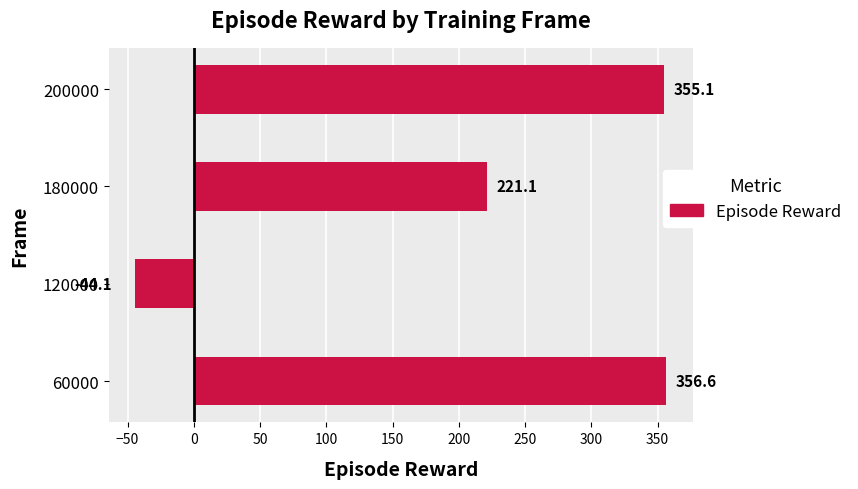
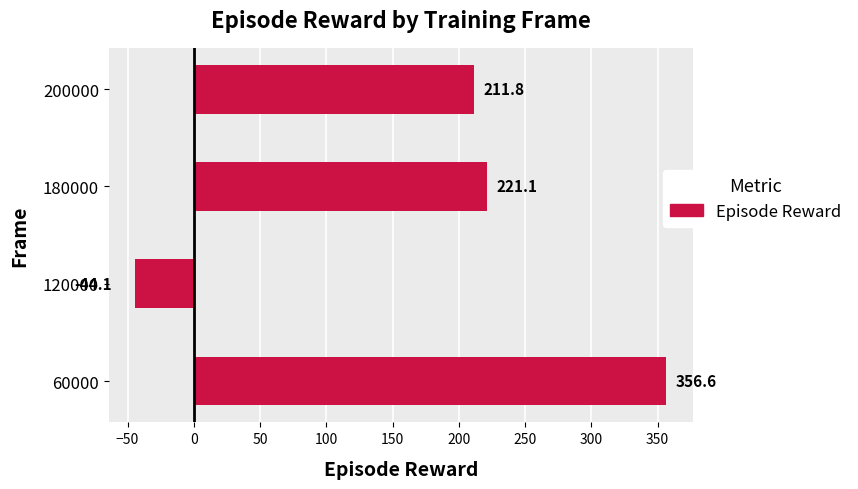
200000: 355.1 -> 211.8
